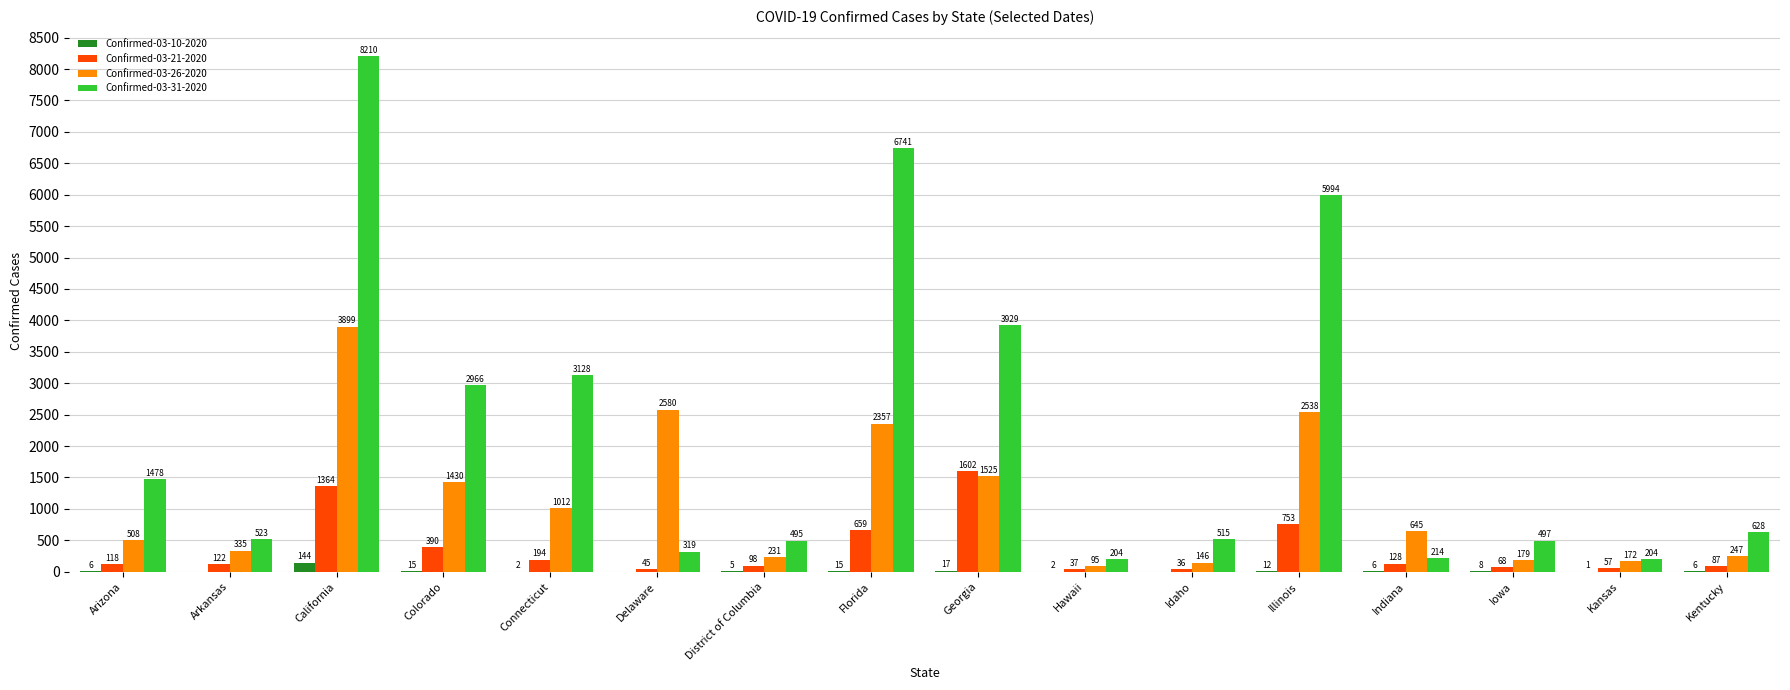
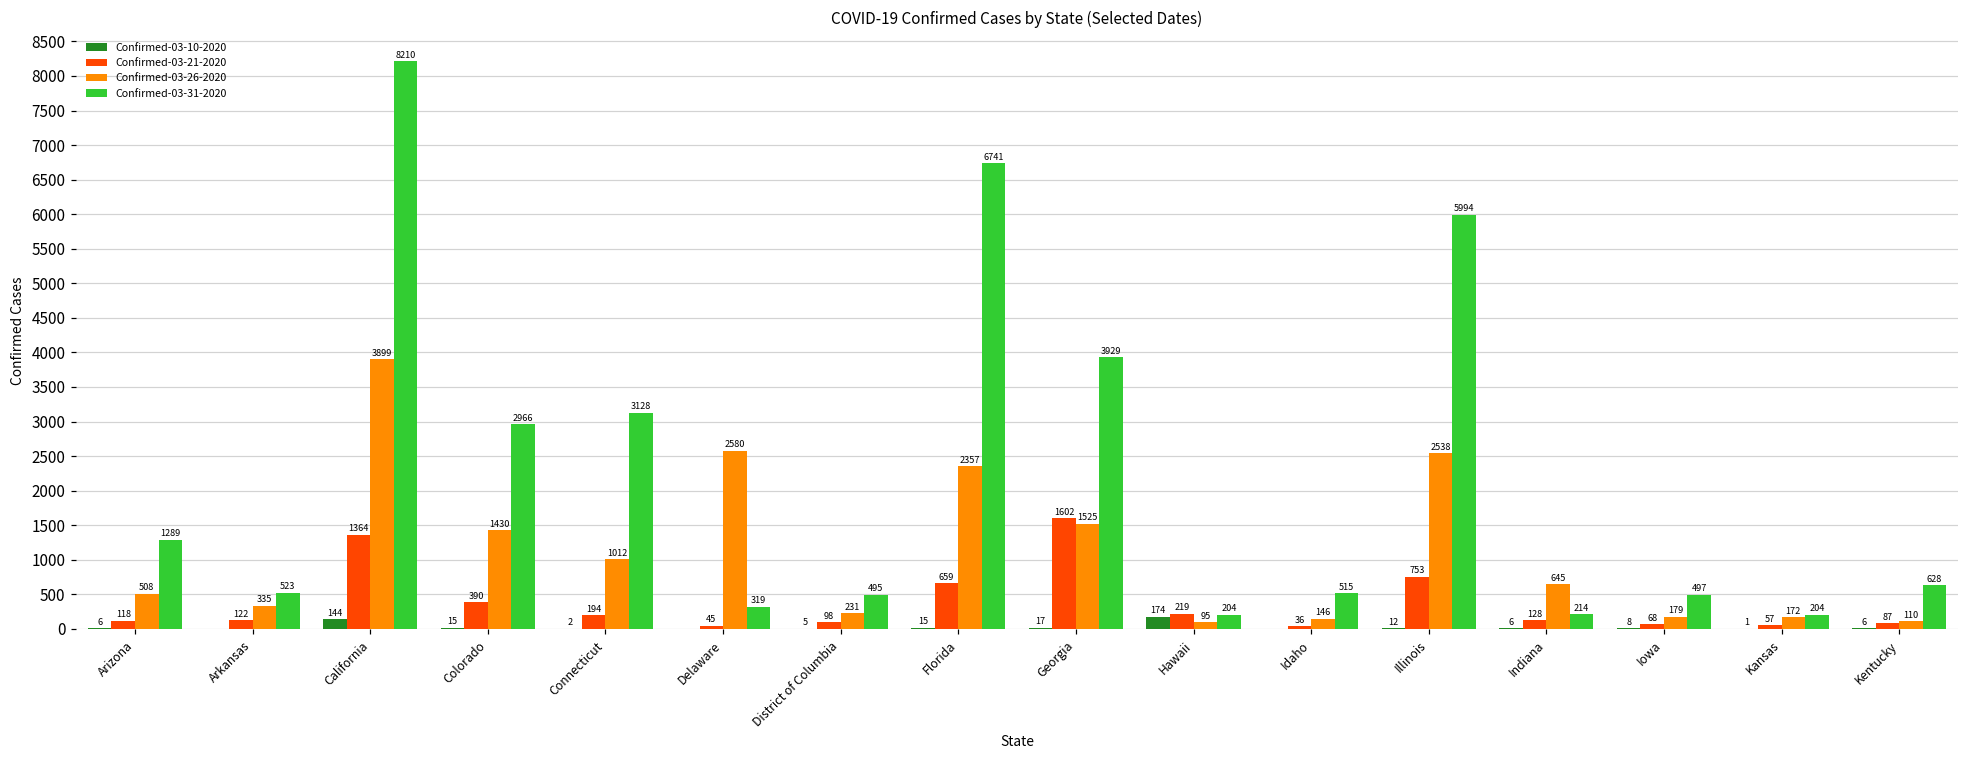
Confirmed-03-31-2020, Arizona: 1478 -> 1289
Confirmed-03-10-2020, Hawaii: 2 -> 174
Confirmed-03-21-2020, Hawaii: 37 -> 219
Confirmed-03-26-2020, Kentucky: 247 -> 110
